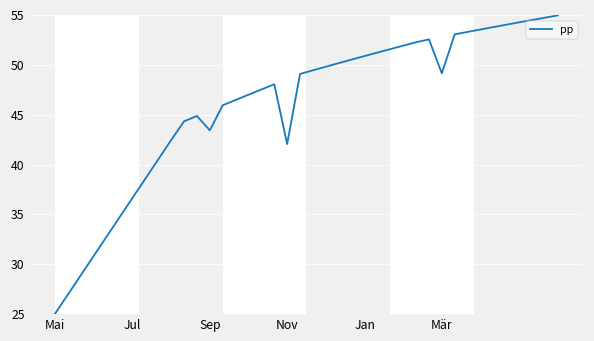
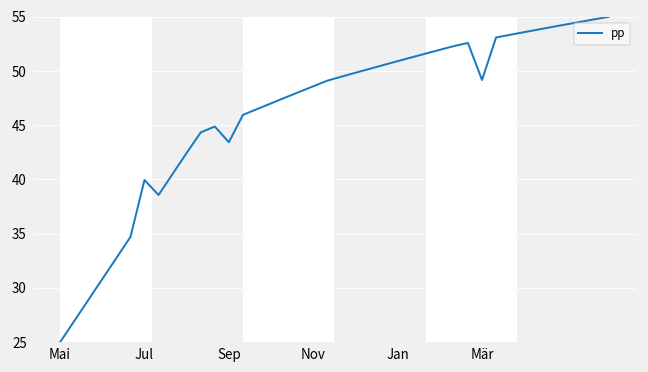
Jul: 37 -> 40
Nov: 42 -> 49
